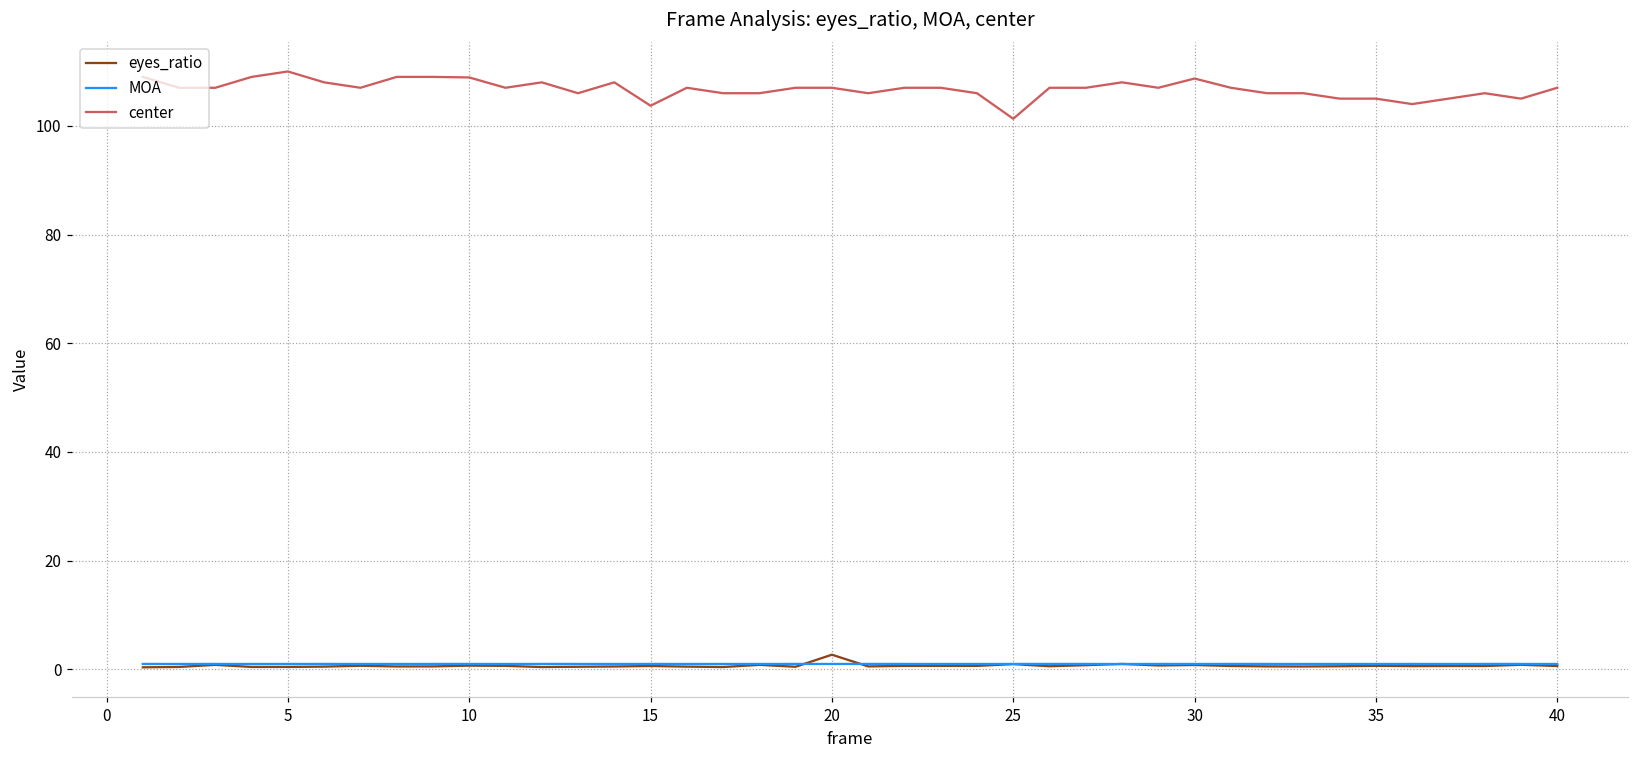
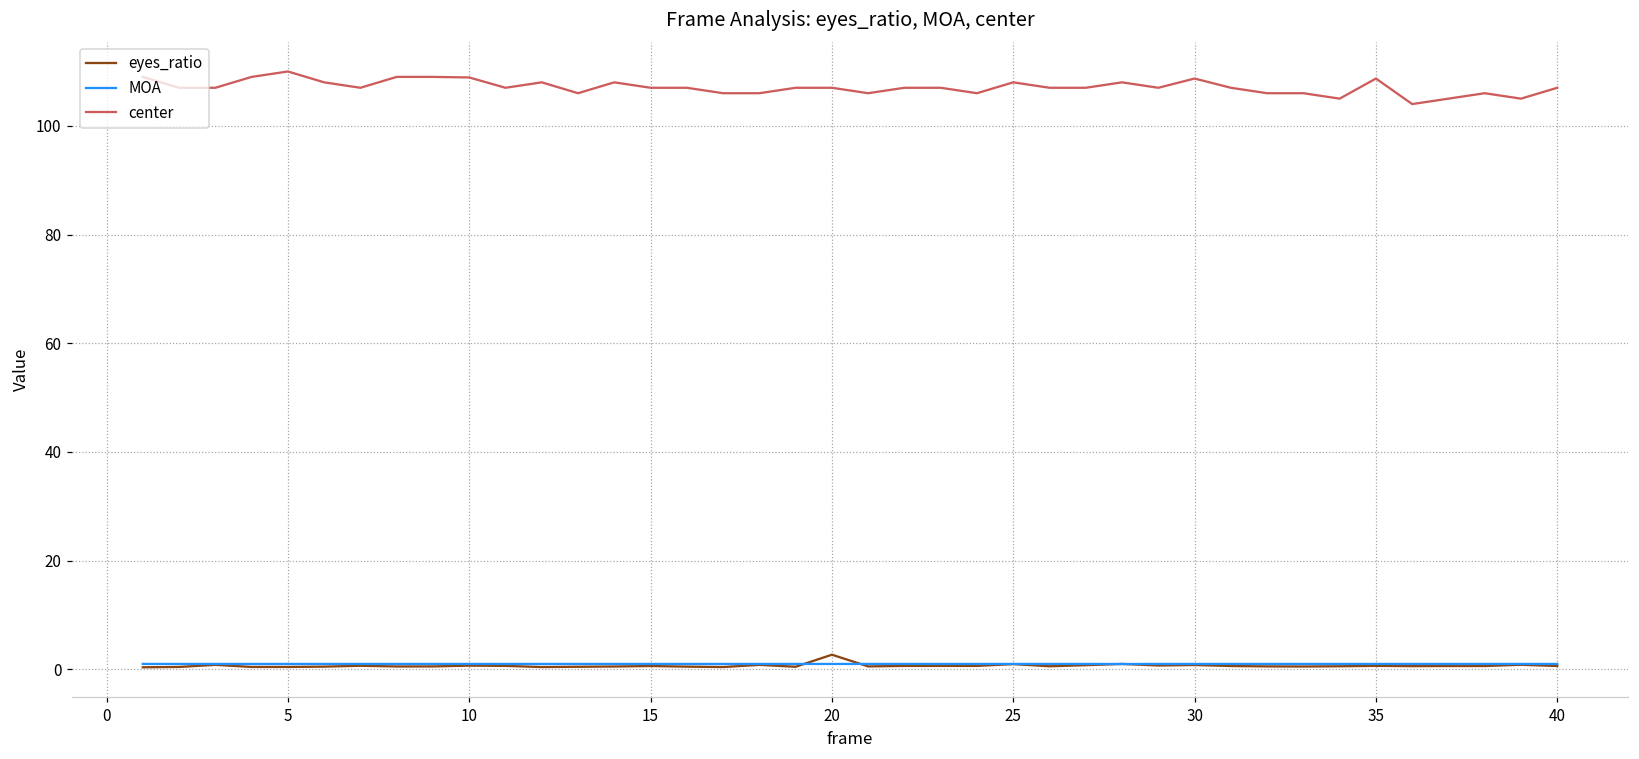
center, 15: 104 -> 107
center, 25: 101 -> 108
center, 35: 105 -> 109
